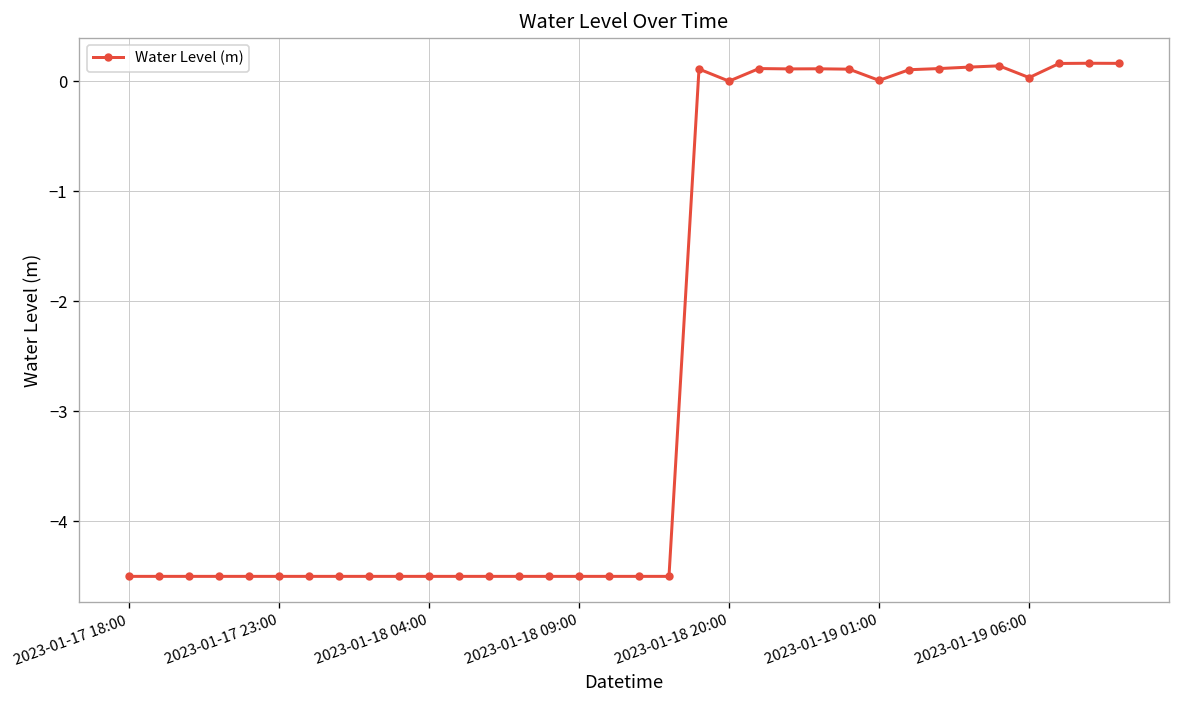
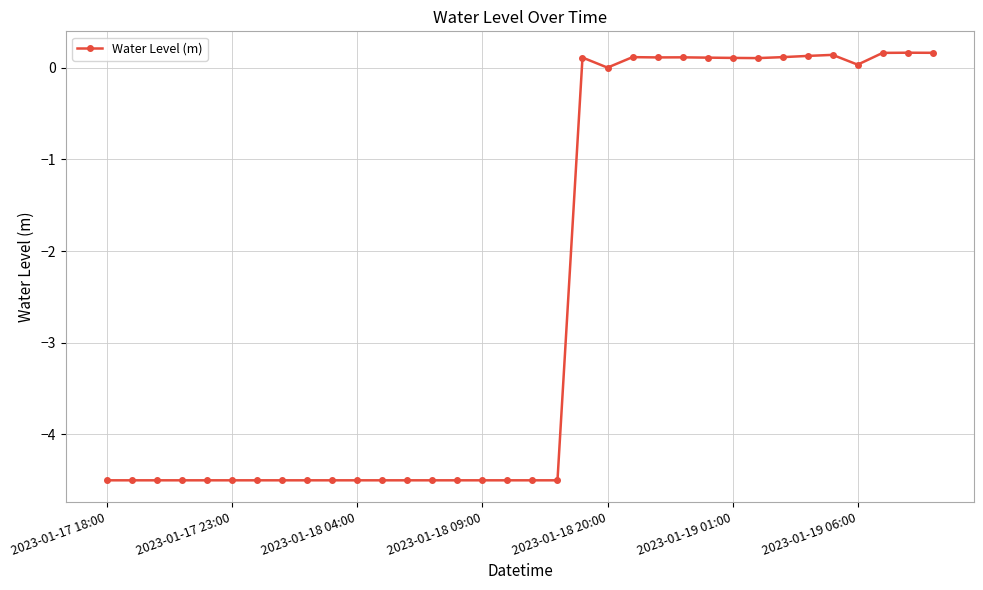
2023-01-19 01:00: 0.0 -> 0.1
